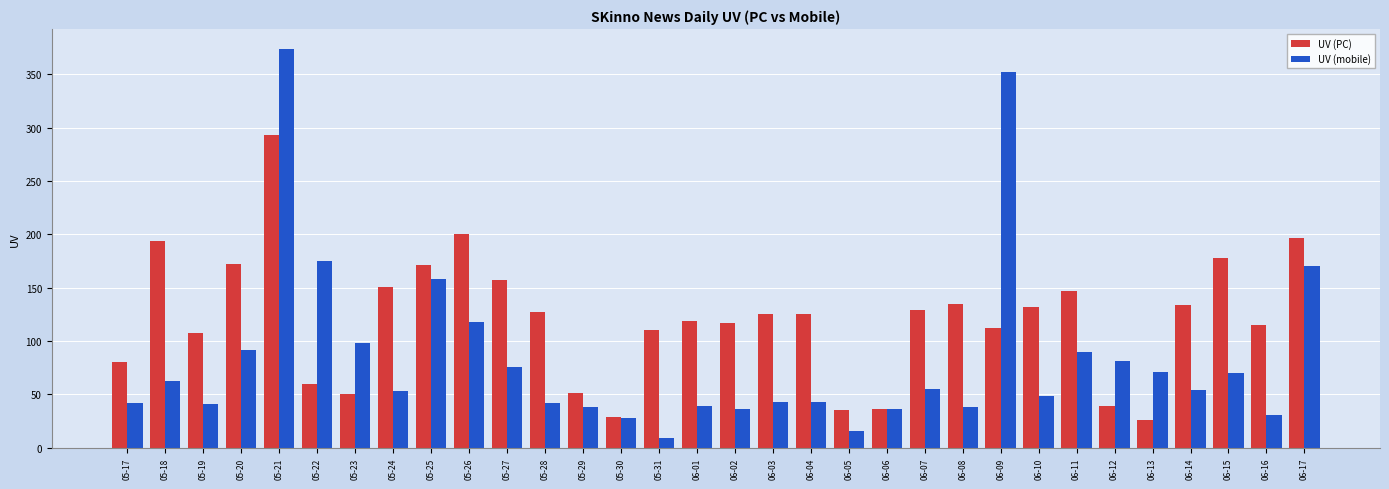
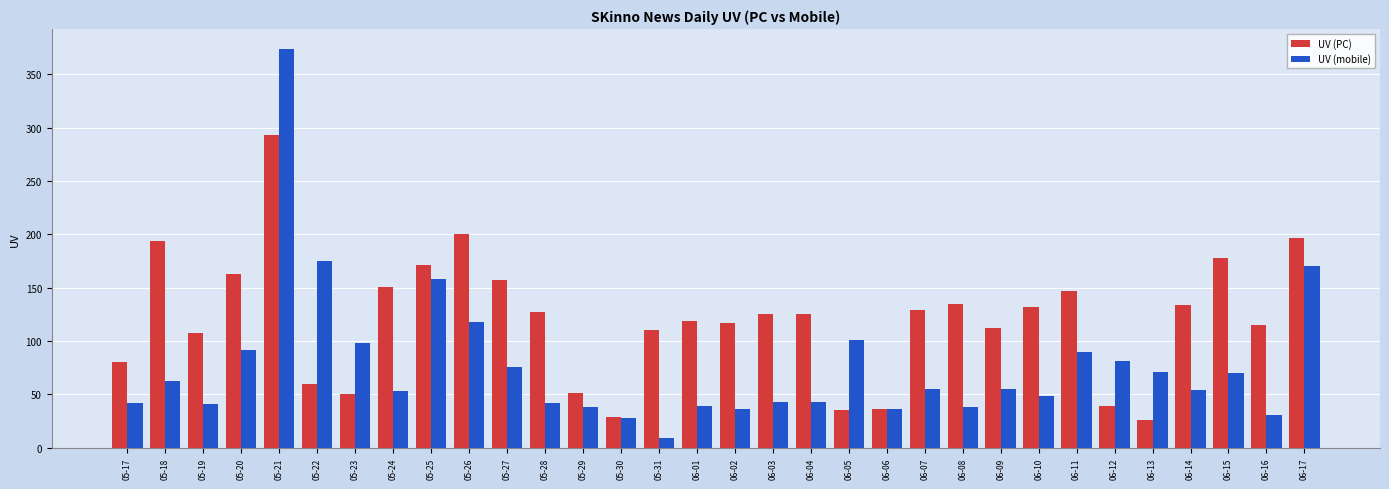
UV (PC), 05-20: 172 -> 163
UV (mobile), 06-05: 16 -> 101
UV (mobile), 06-09: 352 -> 55
